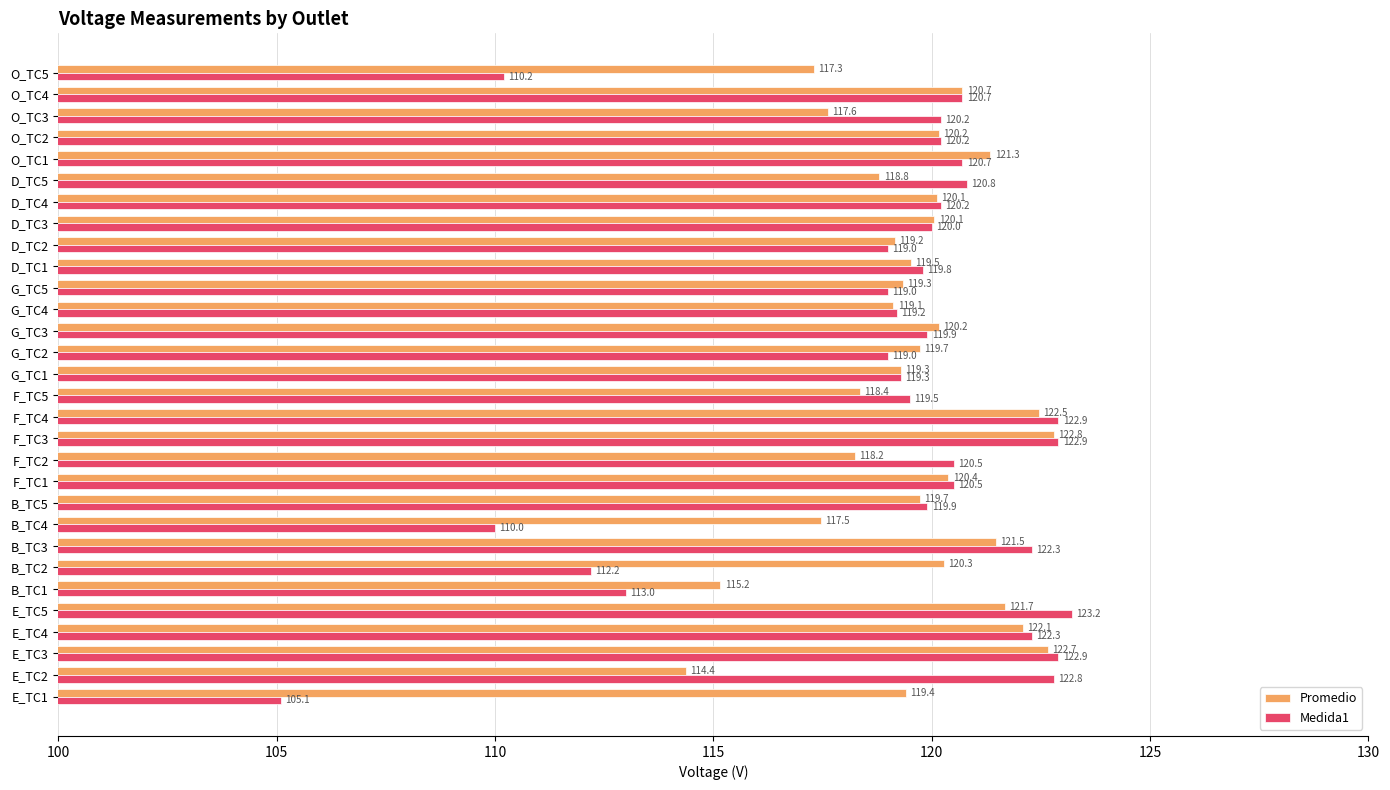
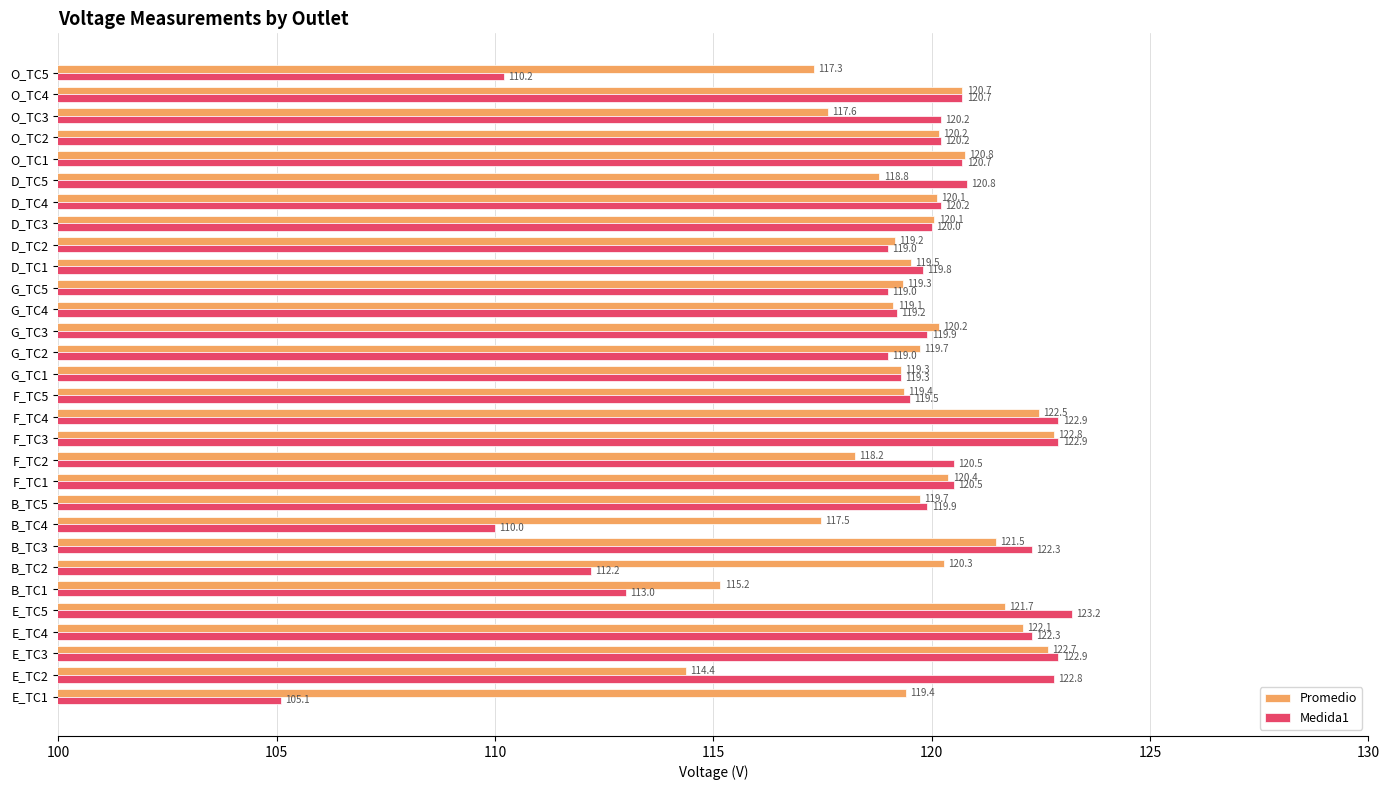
Promedio, O_TC1: 121.3 -> 120.8
Promedio, F_TC5: 118.4 -> 119.4
